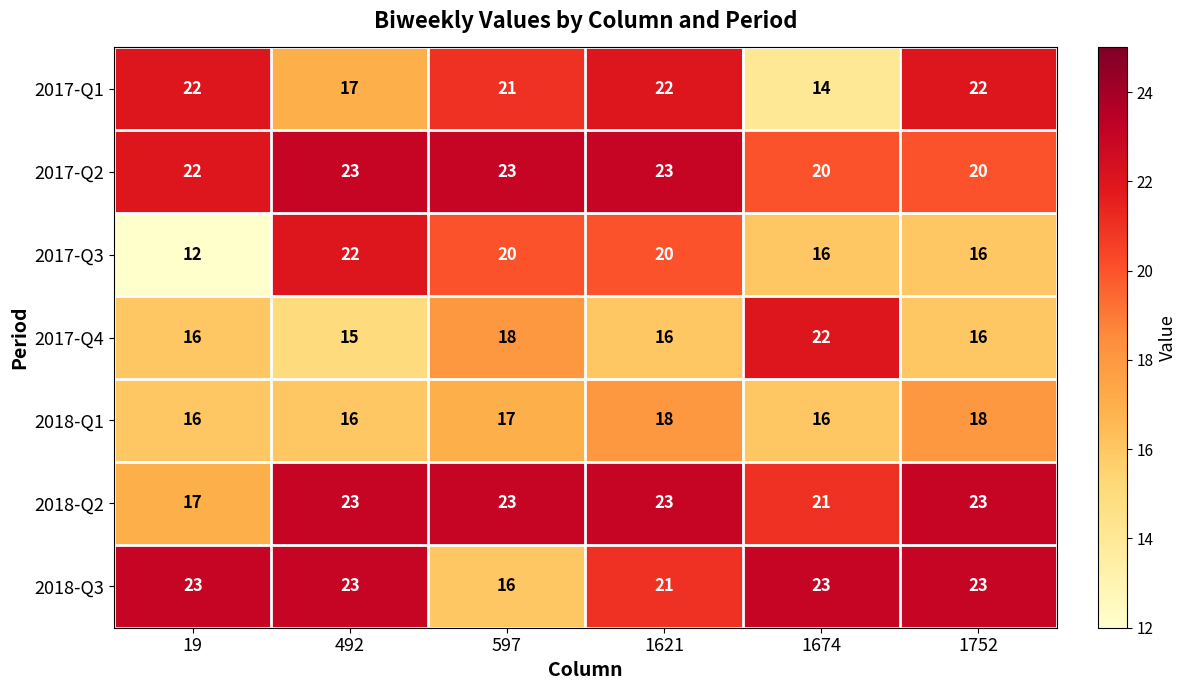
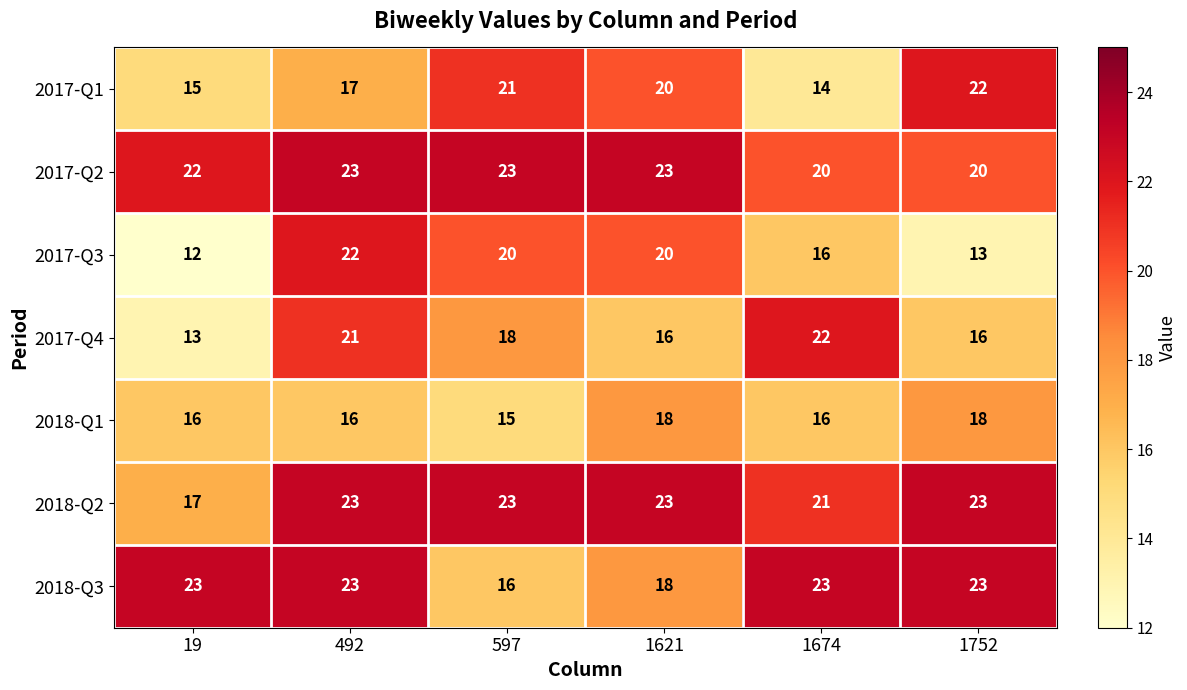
2017-Q1, 19: 22 -> 15
2017-Q1, 1621: 22 -> 20
2017-Q3, 1752: 16 -> 13
2017-Q4, 19: 16 -> 13
2017-Q4, 492: 15 -> 21
2018-Q1, 597: 17 -> 15
2018-Q3, 1621: 21 -> 18
